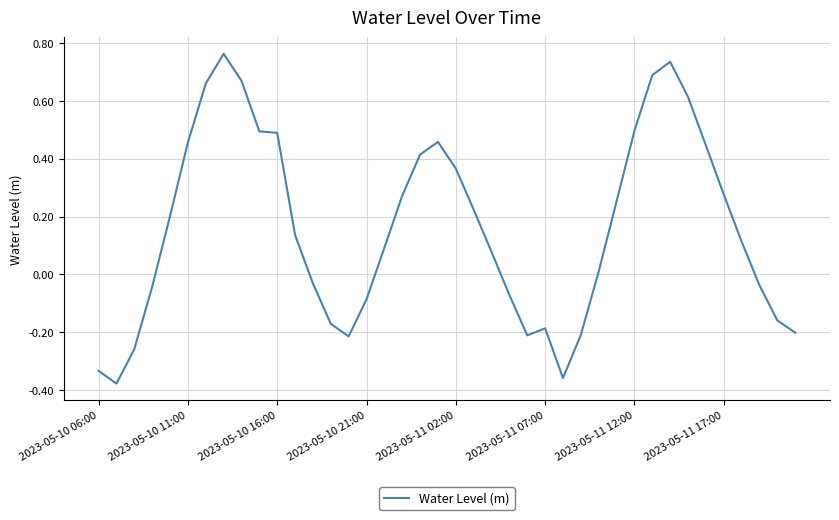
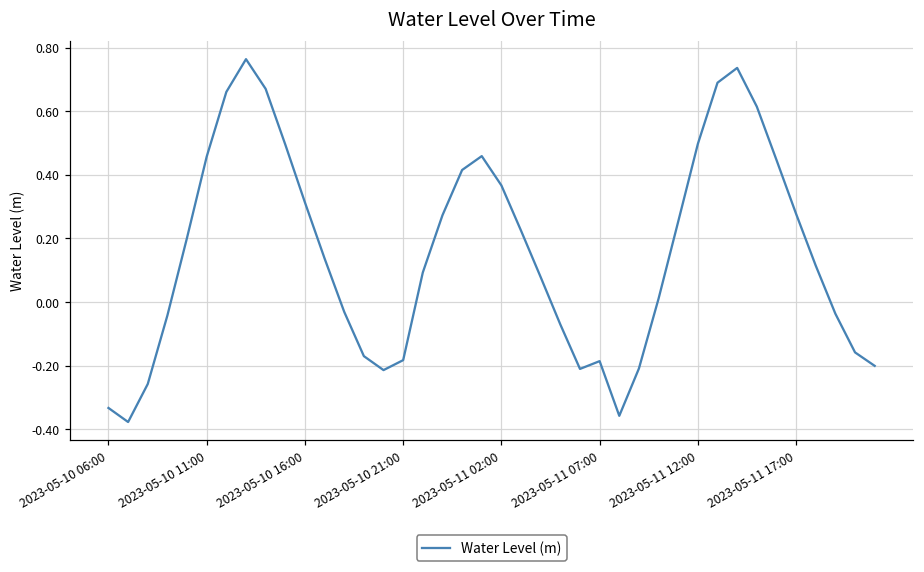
2023-05-10 16:00: 0.49 -> 0.31
2023-05-10 21:00: -0.09 -> -0.18
